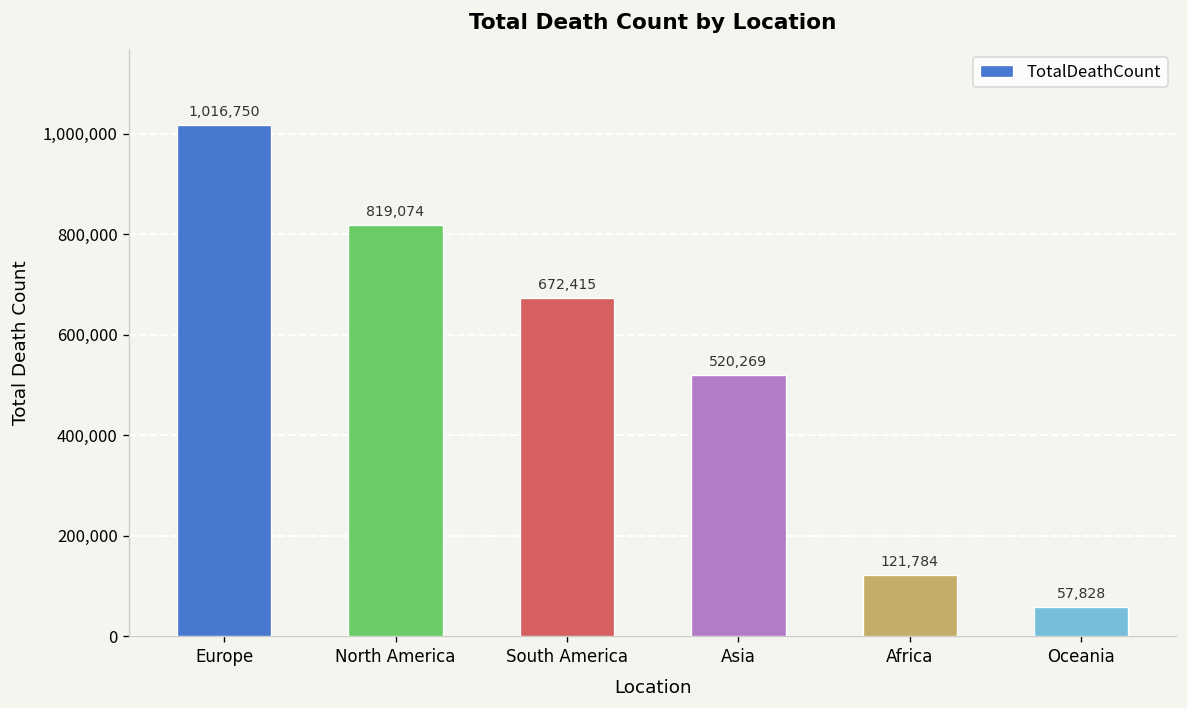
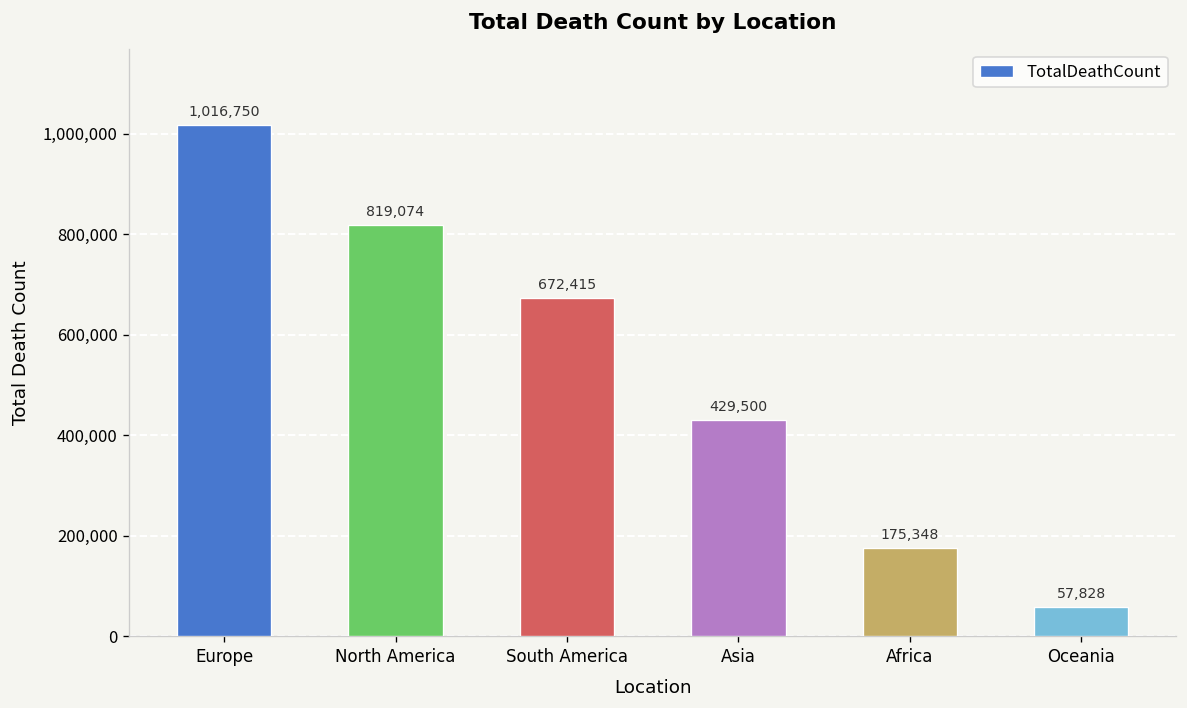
Asia: 520,269 -> 429,500
Africa: 121,784 -> 175,348
